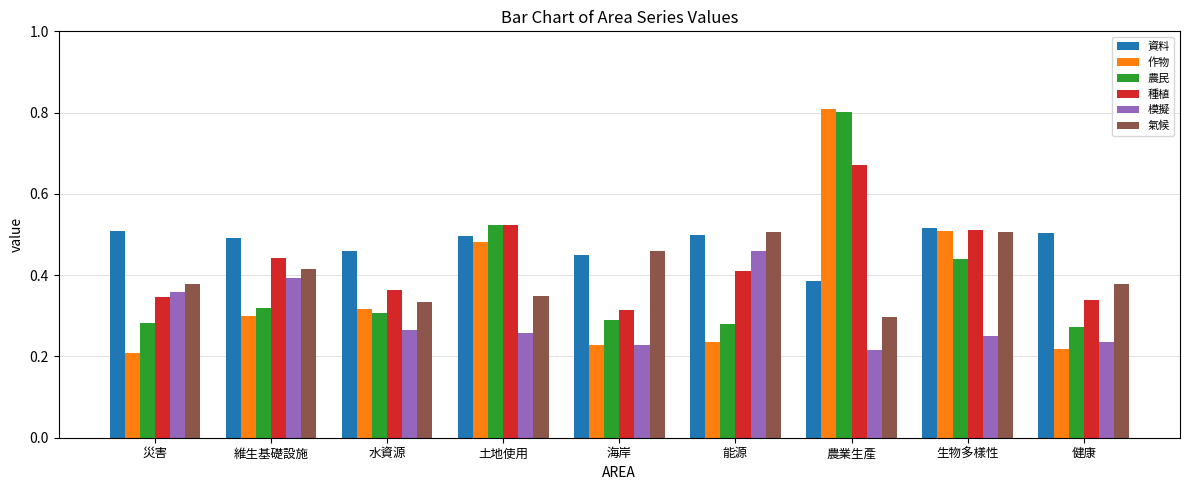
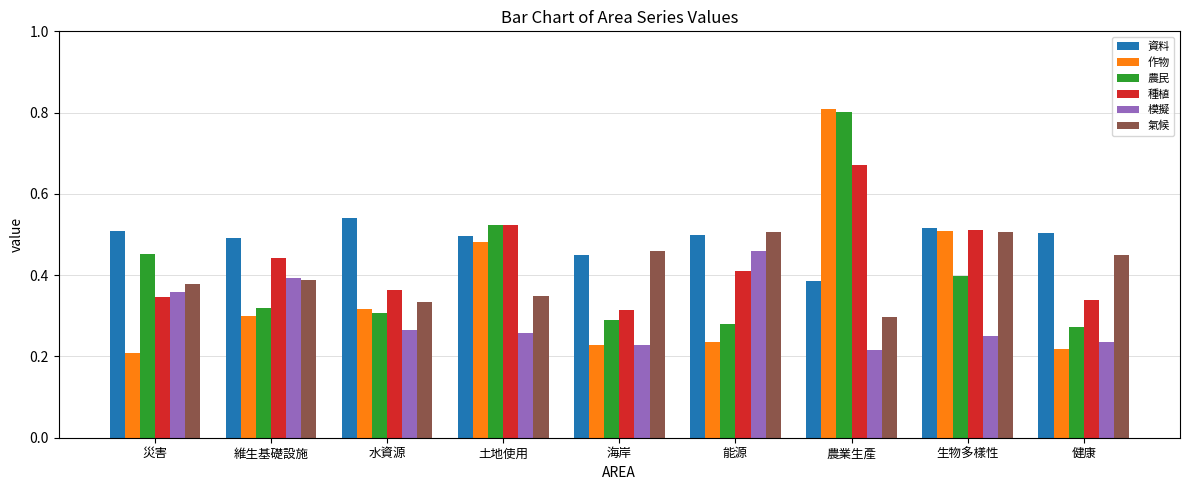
農民, 災害: 0.28 -> 0.45
氣候, 維生基礎設施: 0.42 -> 0.39
資料, 水資源: 0.46 -> 0.54
農民, 生物多樣性: 0.44 -> 0.40
氣候, 健康: 0.38 -> 0.45
